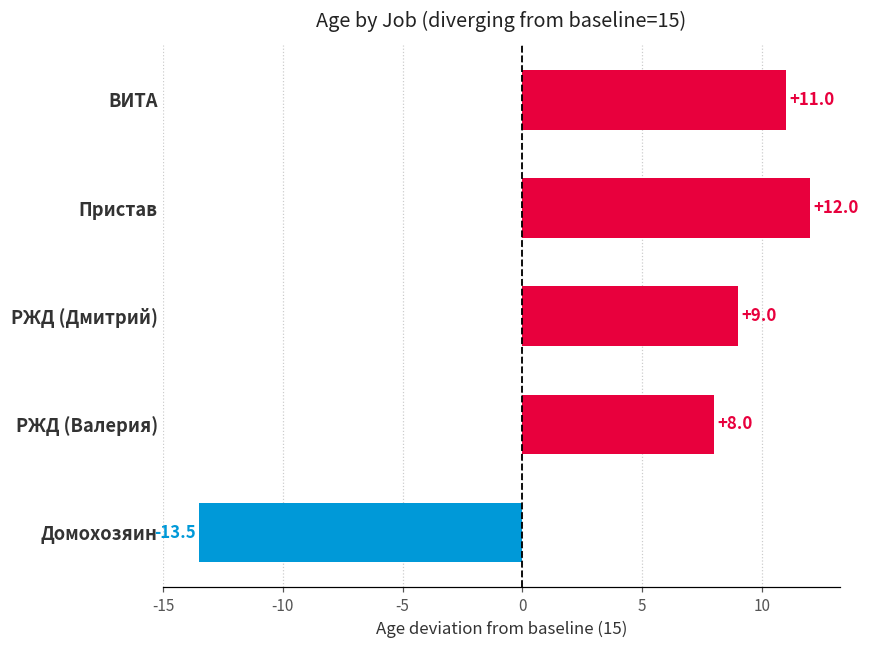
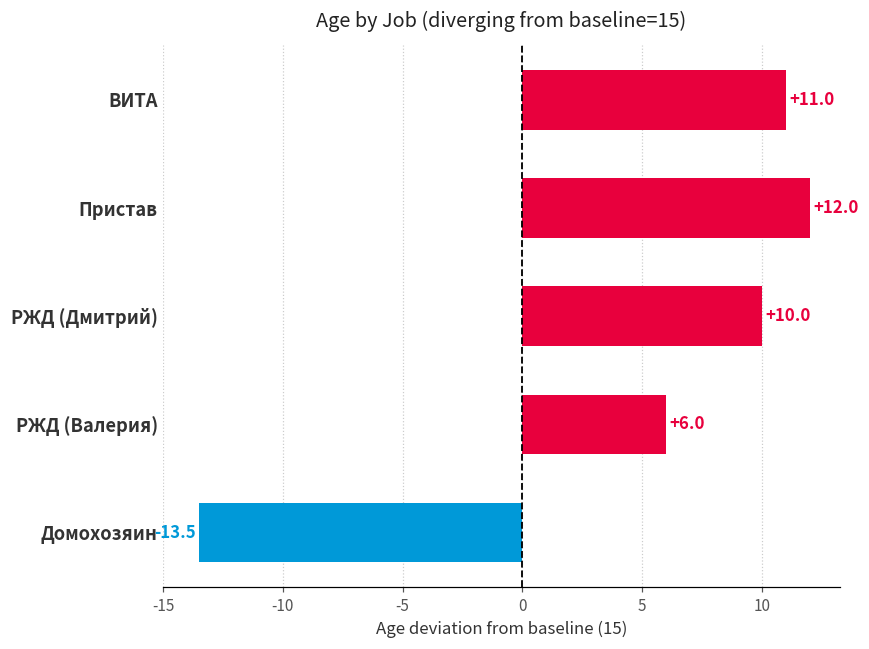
РЖД (Дмитрий): +9.0 -> +10.0
РЖД (Валерия): +8.0 -> +6.0
